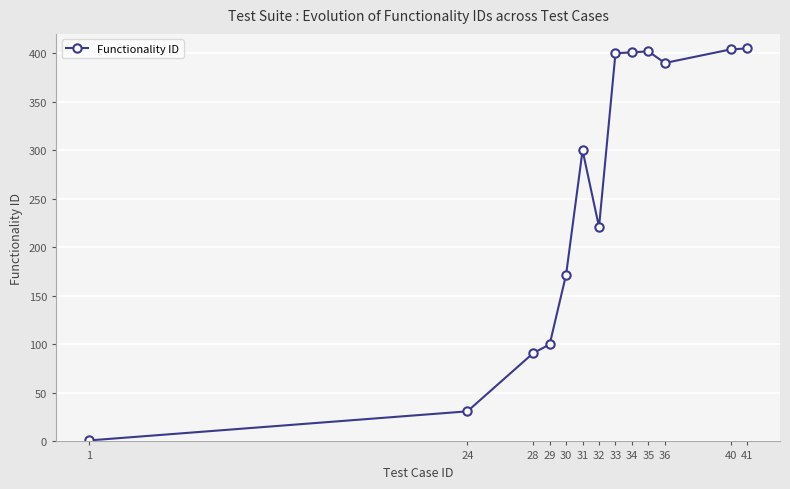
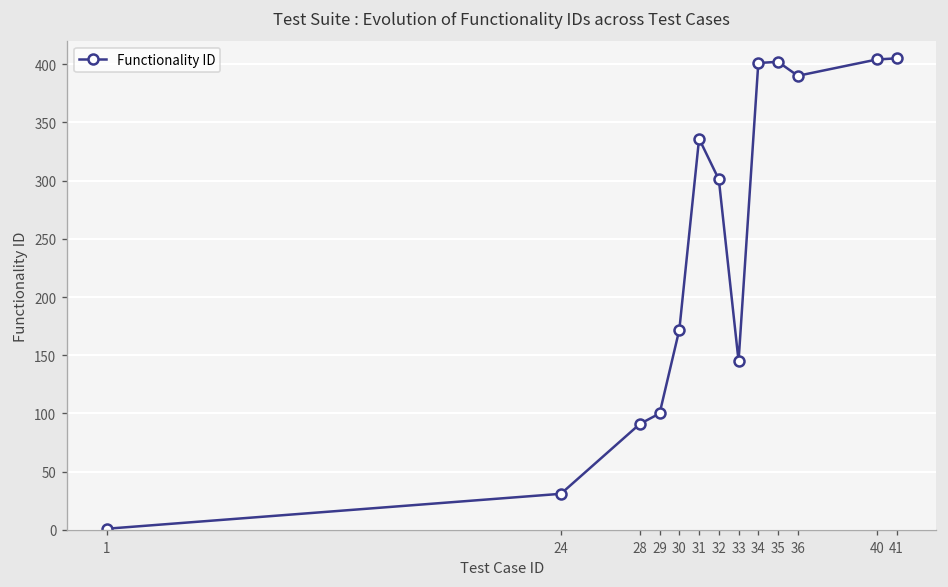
31: 300 -> 340
32: 220 -> 300
33: 400 -> 150
